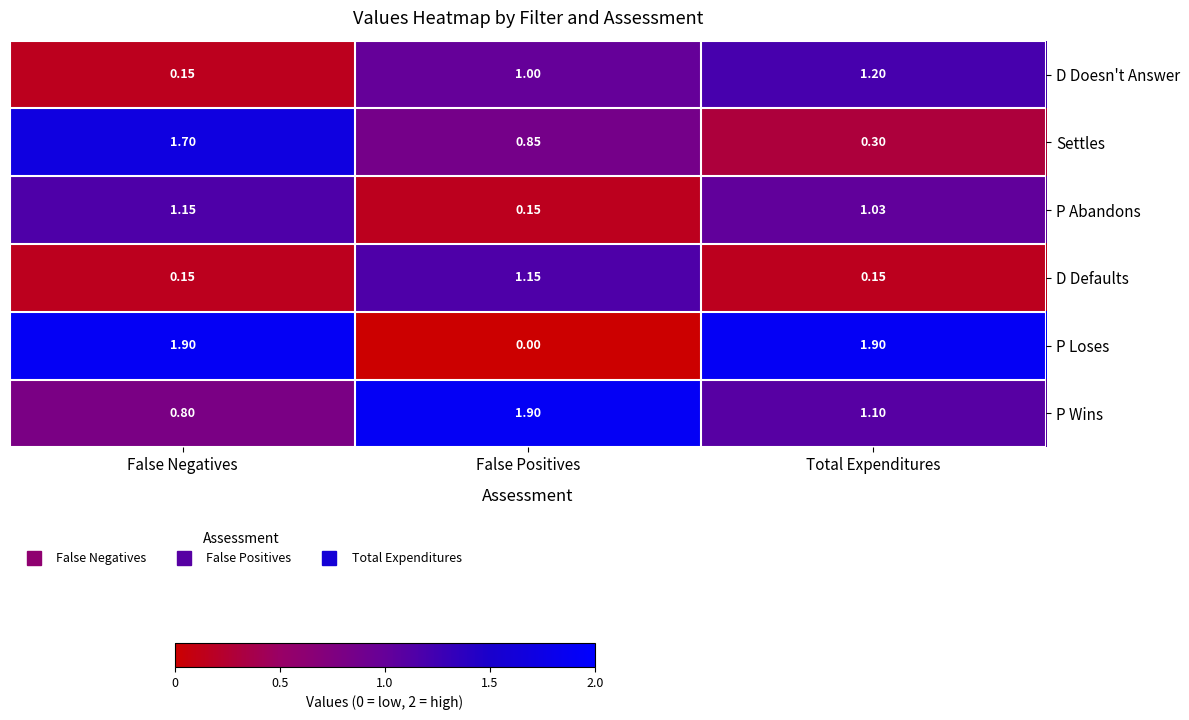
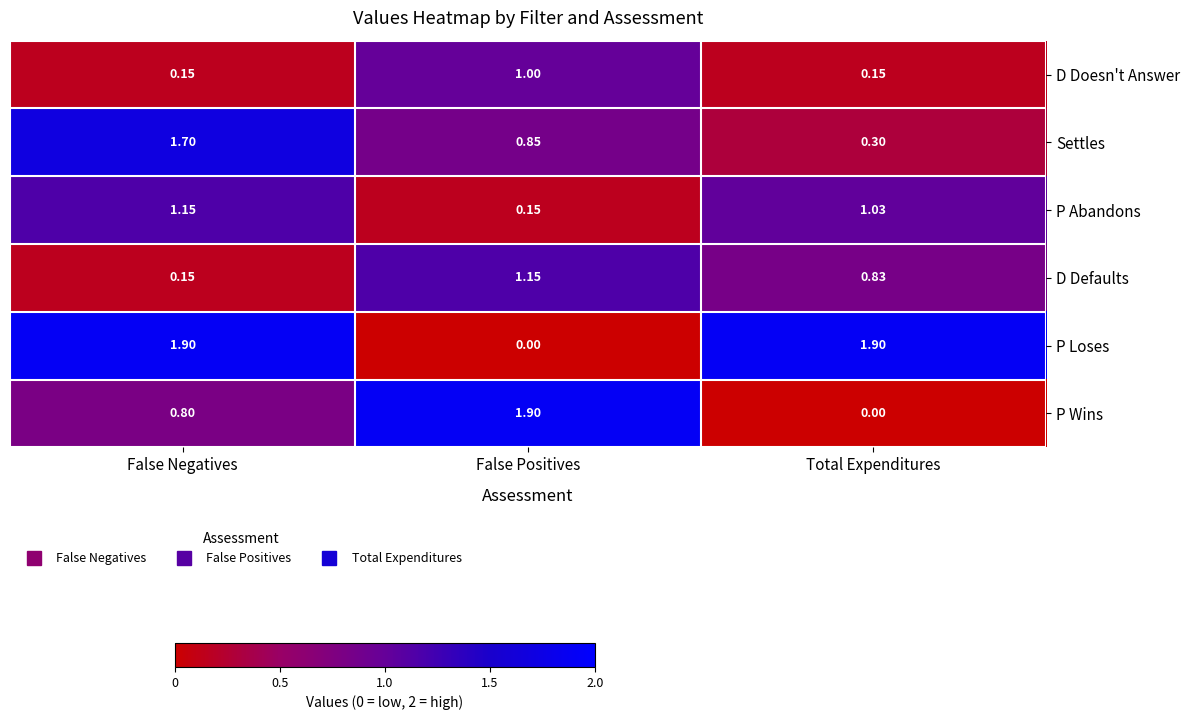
D Doesn't Answer, Total Expenditures: 1.20 -> 0.15
D Defaults, Total Expenditures: 0.15 -> 0.83
P Wins, Total Expenditures: 1.10 -> 0.00
